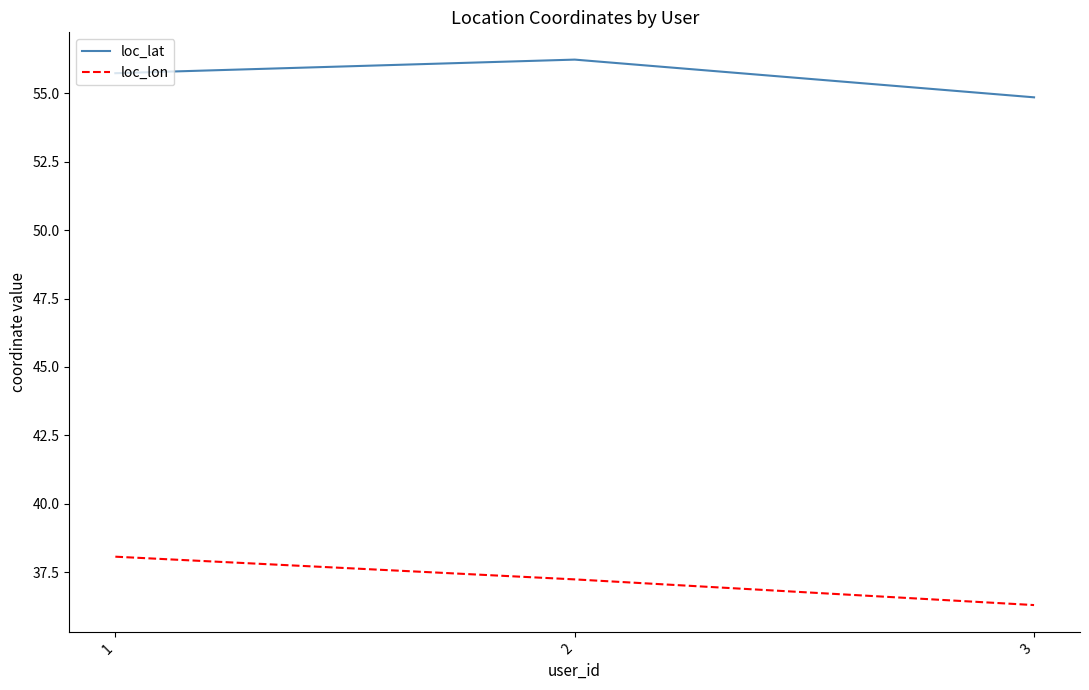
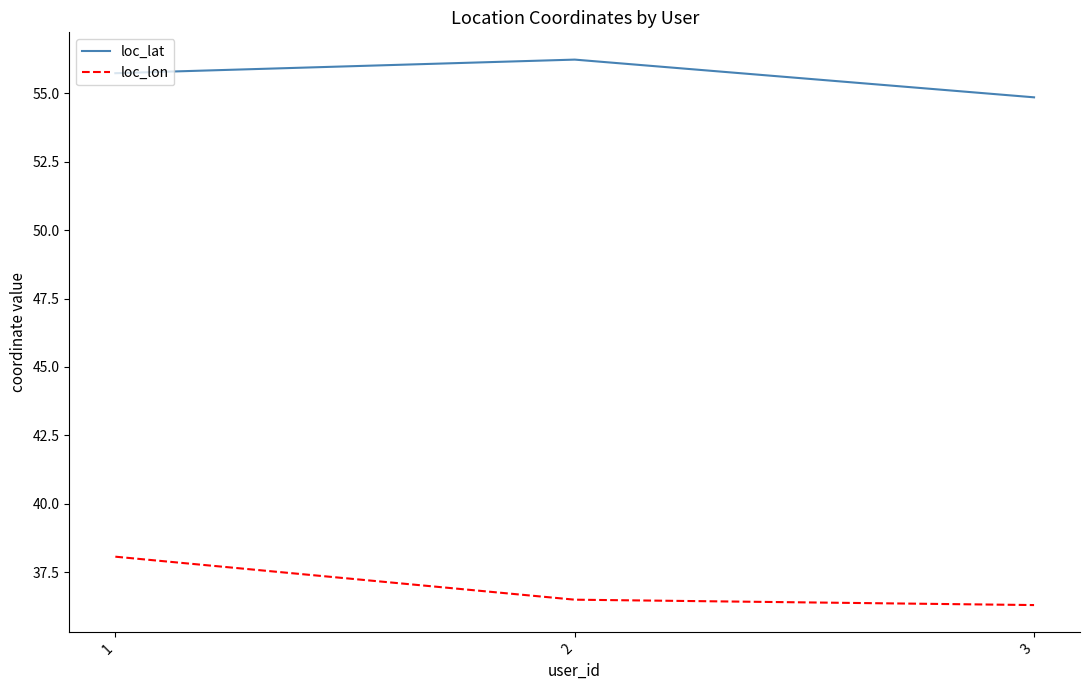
loc_lon, 2: 37.2 -> 36.5
